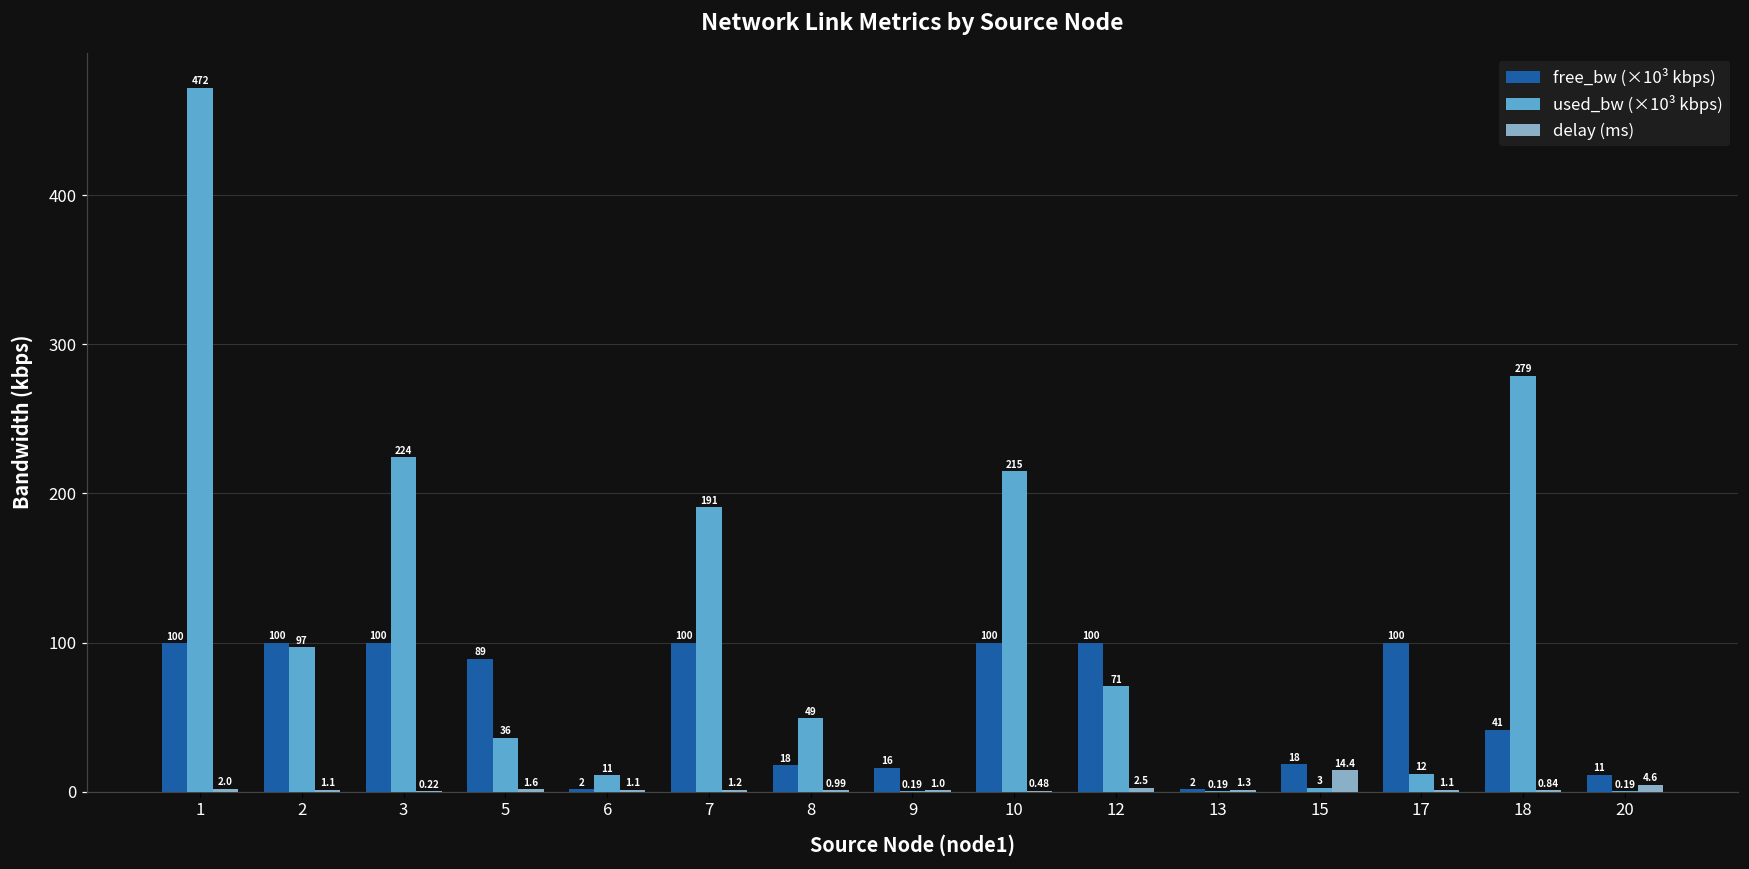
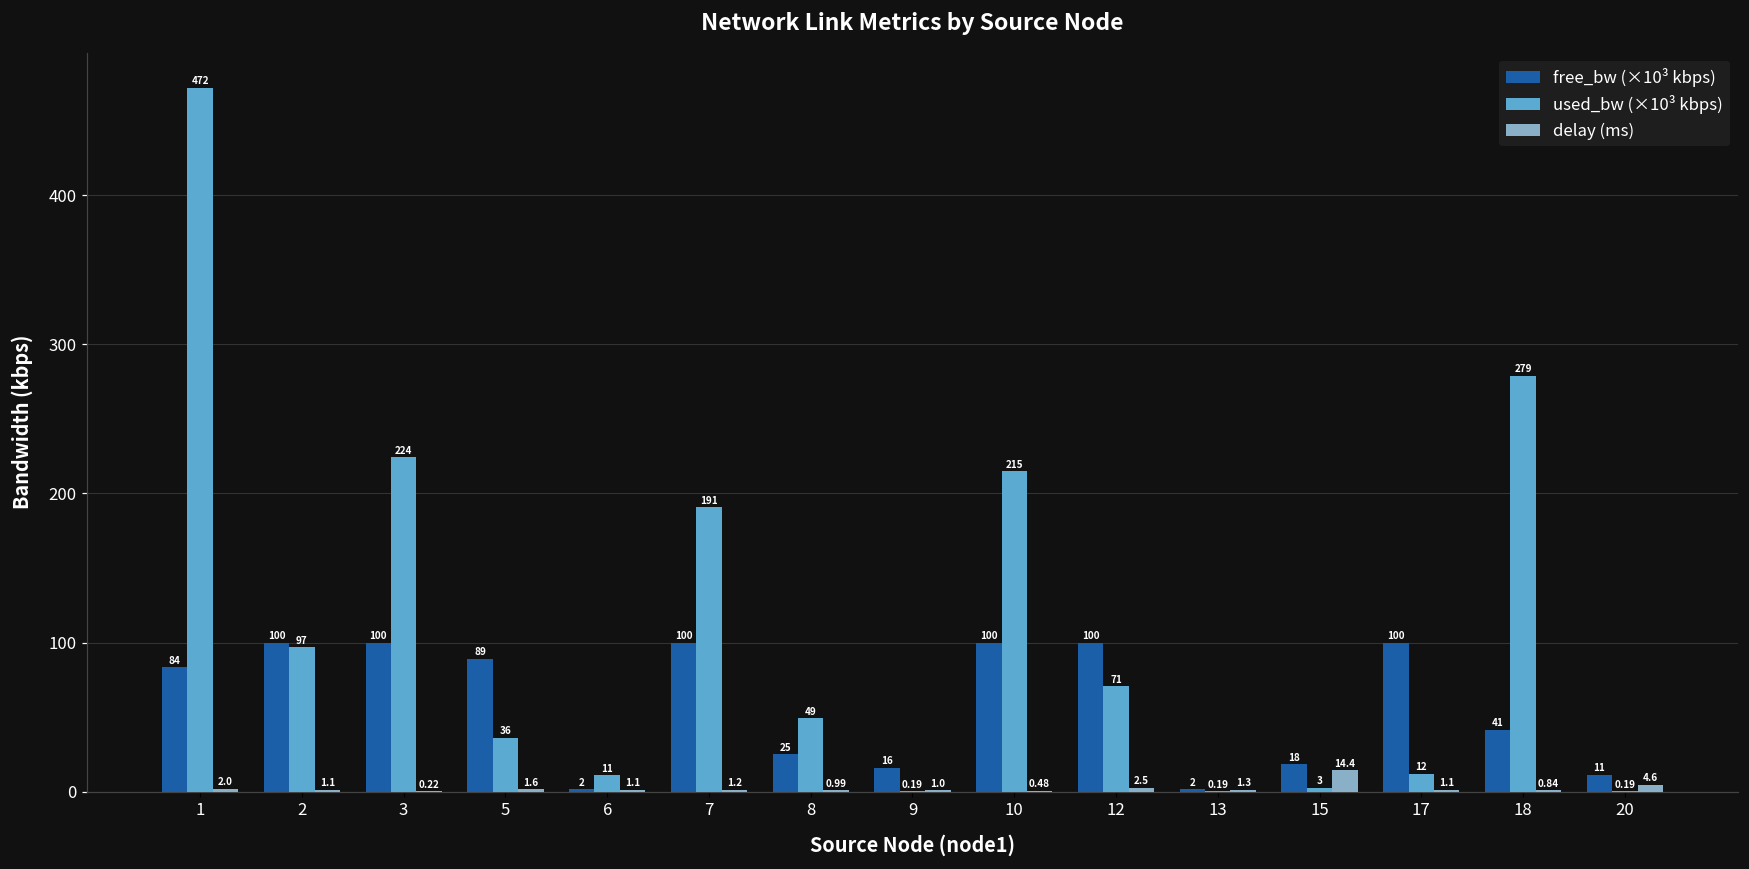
free_bw (×10³ kbps), 1: 100 -> 84
free_bw (×10³ kbps), 8: 18 -> 25
